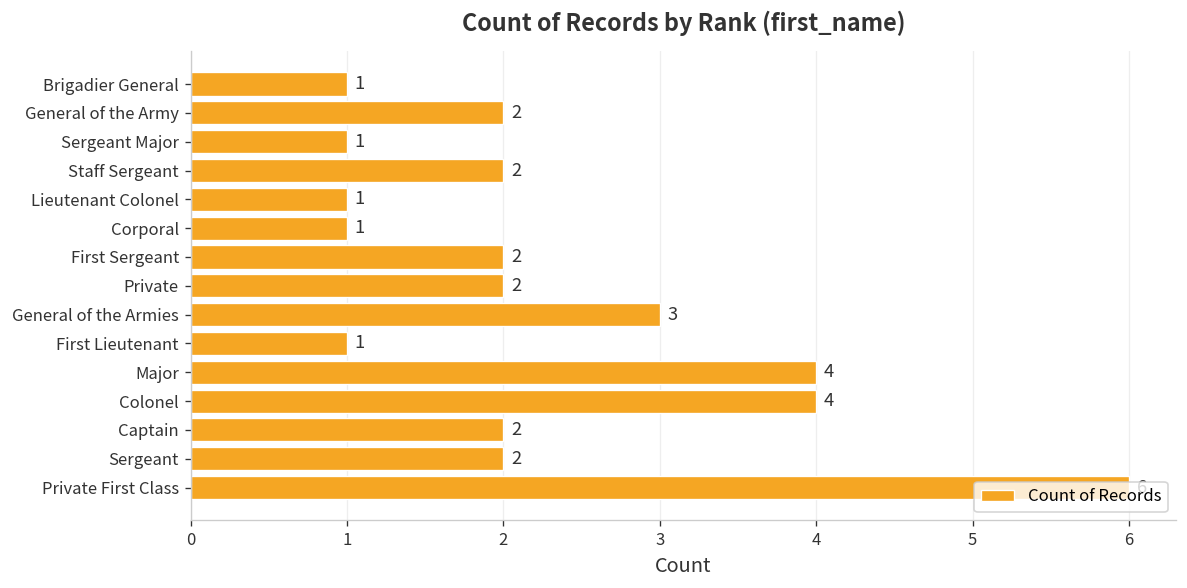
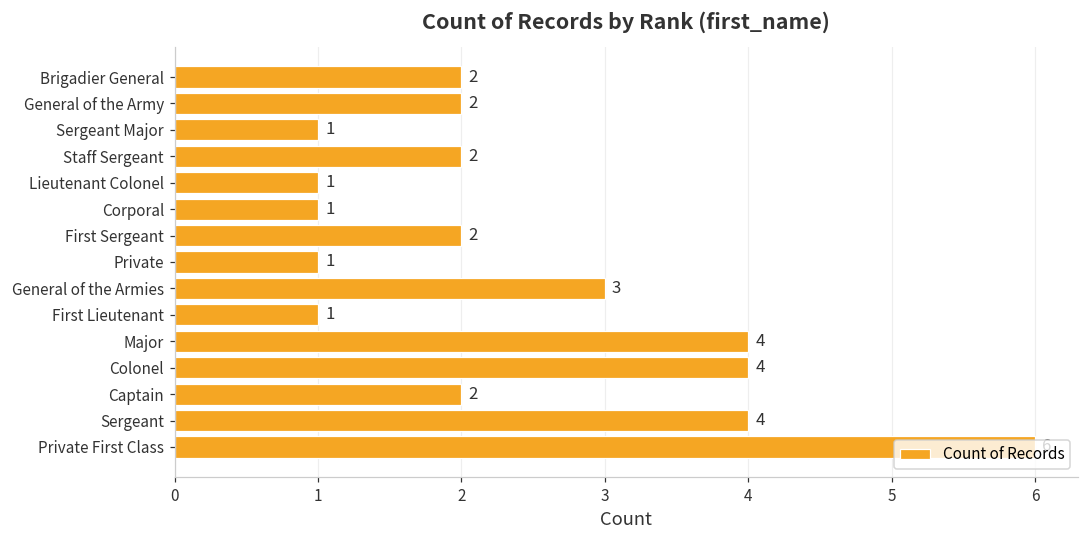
Brigadier General: 1 -> 2
Private: 2 -> 1
Sergeant: 2 -> 4
